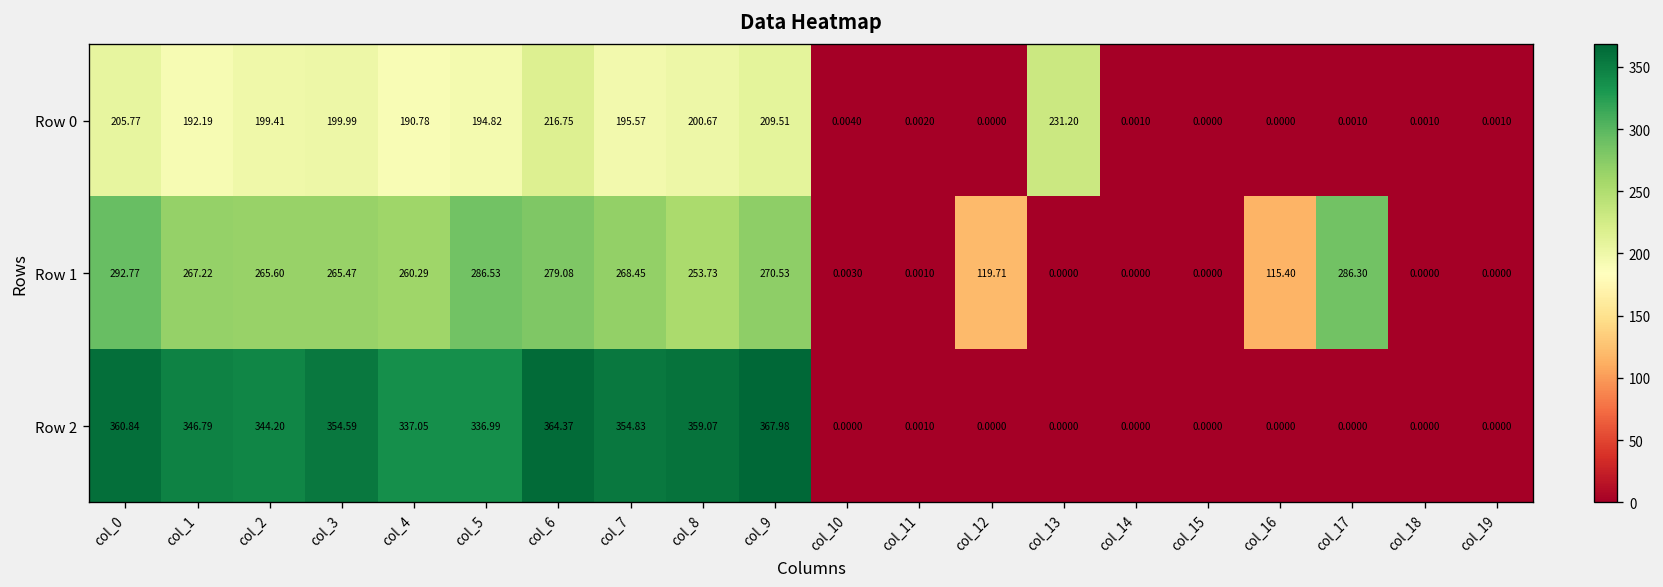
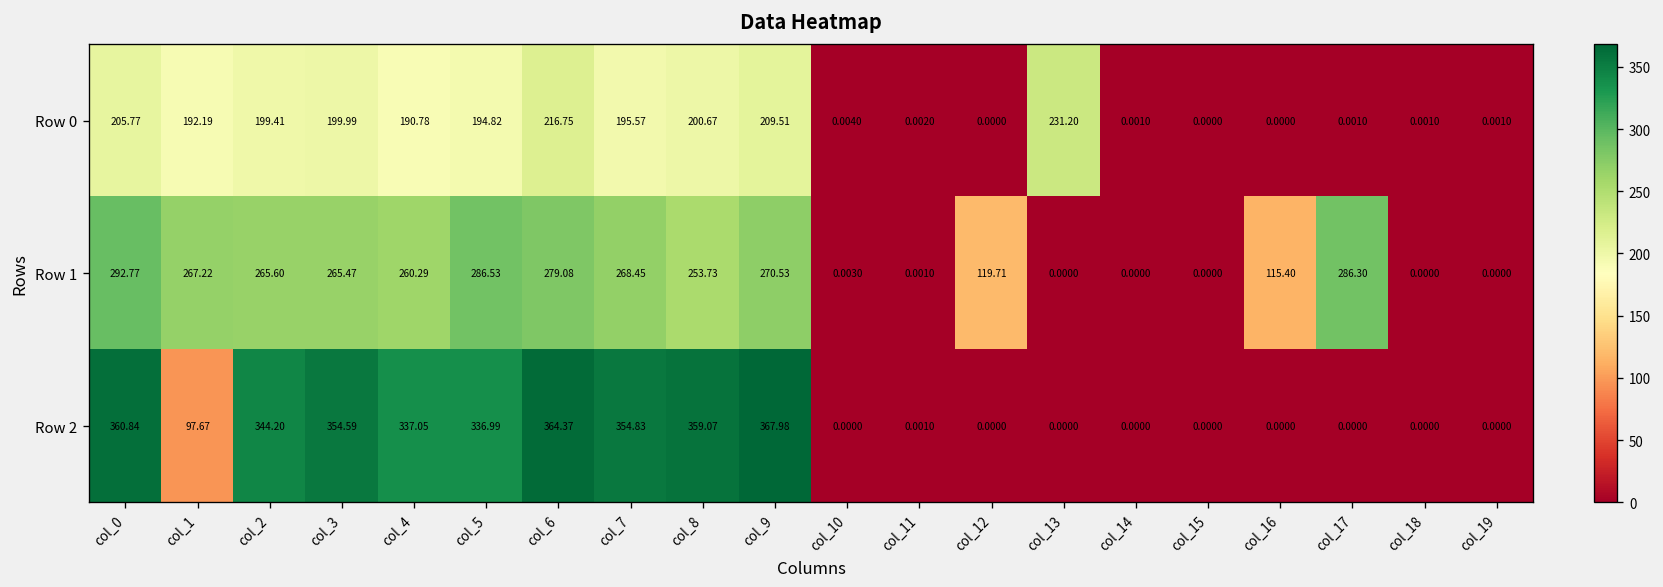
Row 2, col_1: 346.79 -> 97.67
